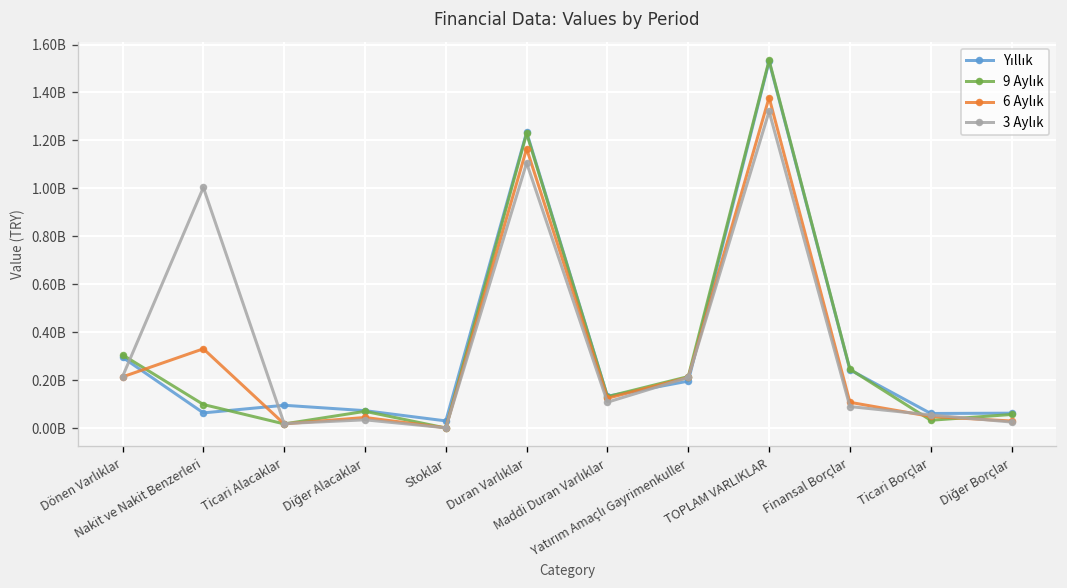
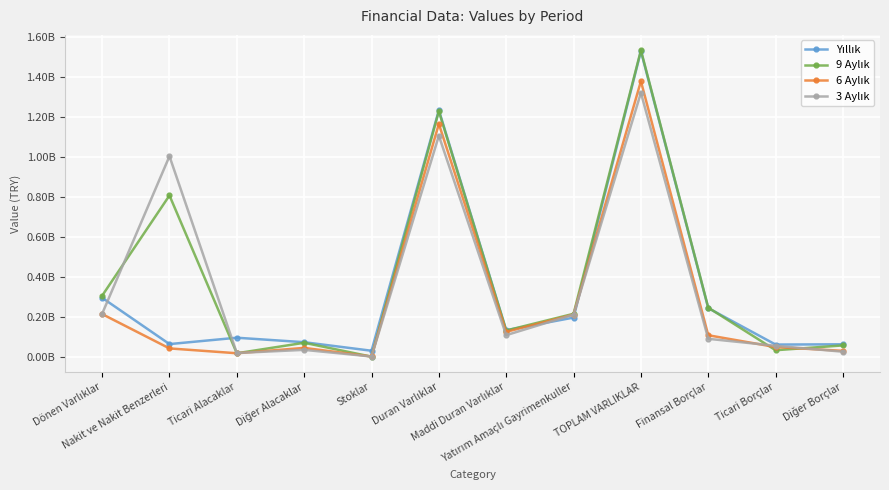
9 Aylık, Nakit ve Nakit Benzerleri: 100000000 -> 810000000
6 Aylık, Nakit ve Nakit Benzerleri: 330000000 -> 40000000
